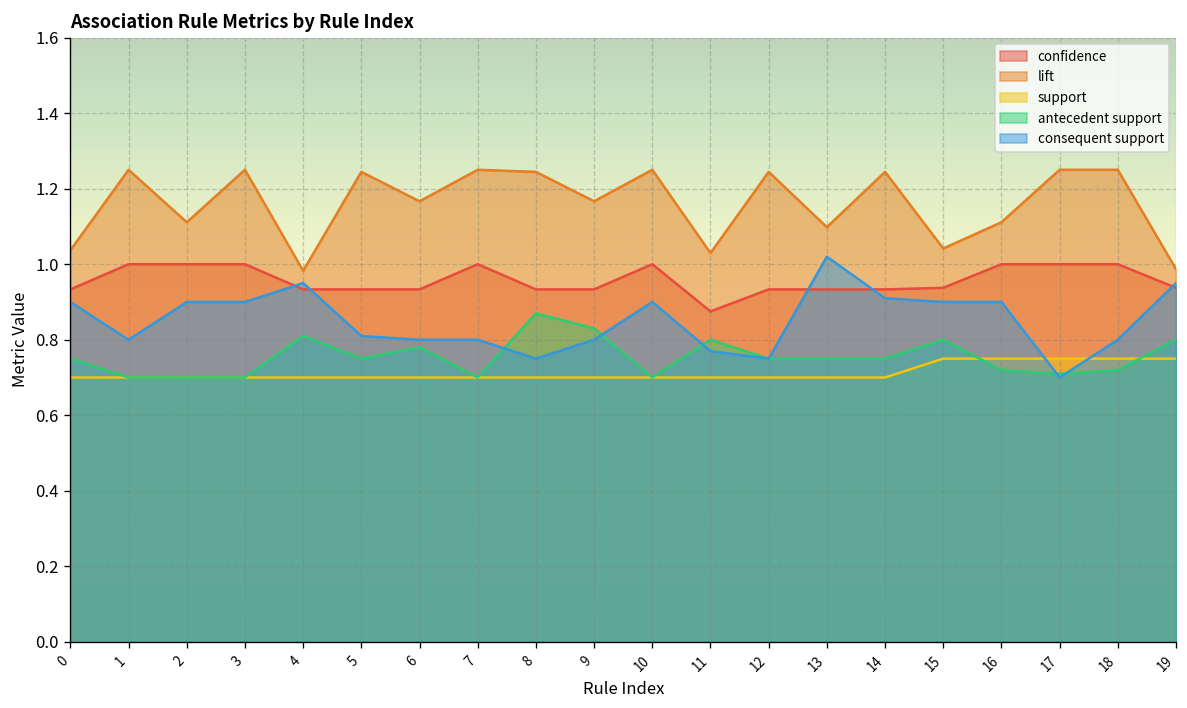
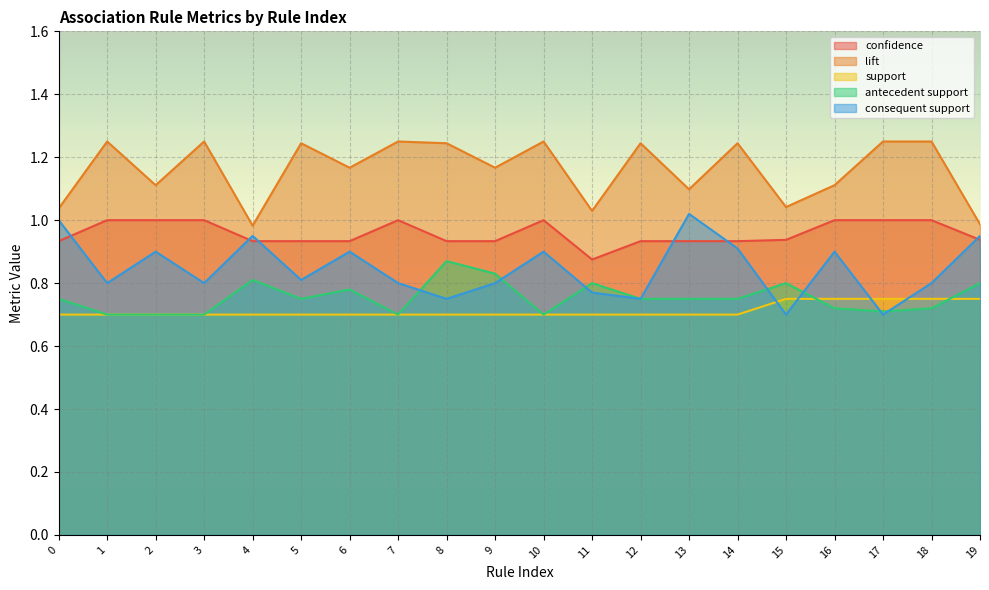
consequent support, 0: 0.9 -> 1.0
consequent support, 3: 0.9 -> 0.8
consequent support, 6: 0.8 -> 0.9
consequent support, 15: 0.9 -> 0.7
